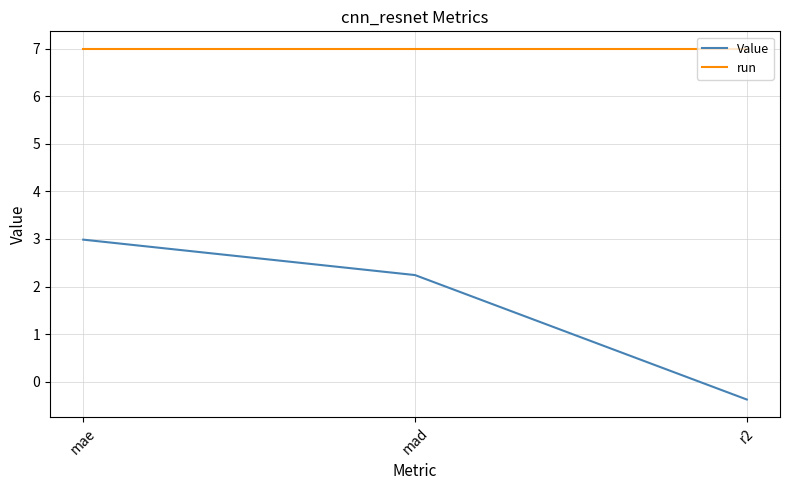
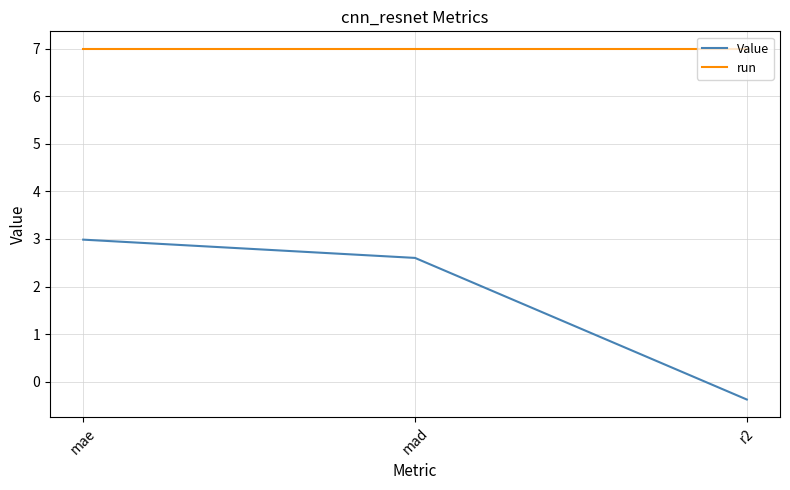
Value, mad: 2.2 -> 2.6
